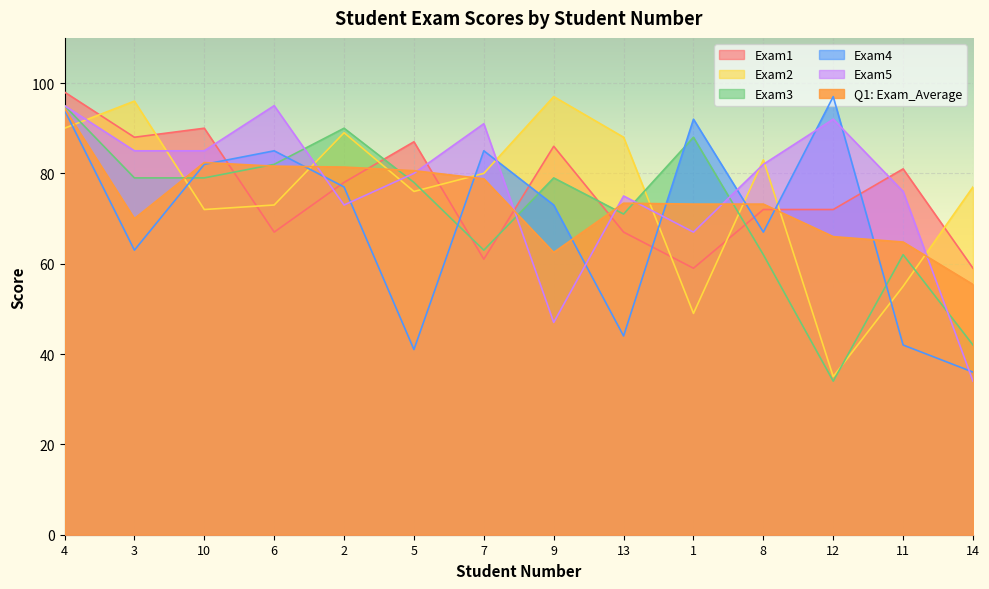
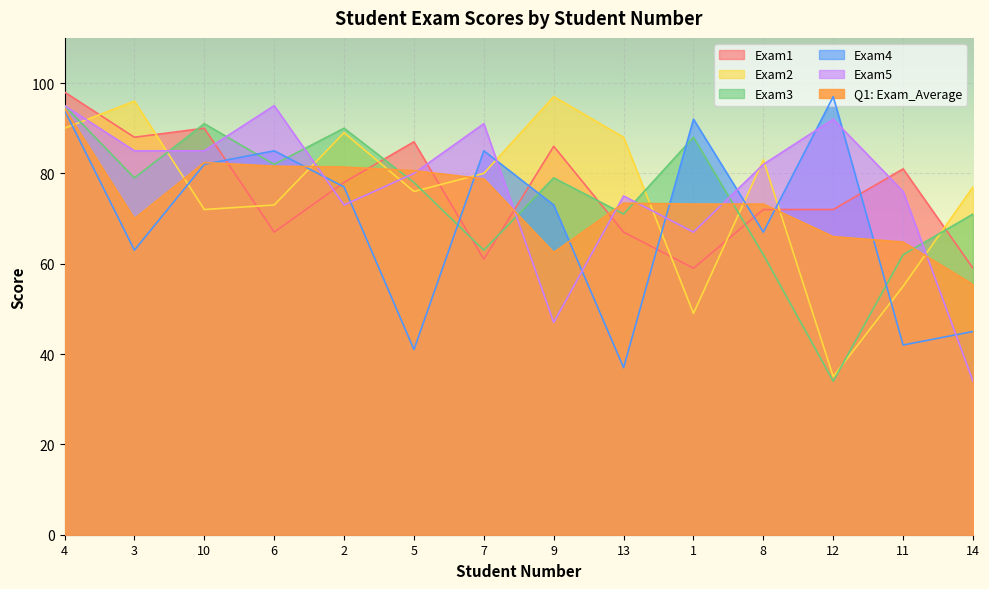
Exam3, 10: 79 -> 91
Exam4, 13: 44 -> 37
Exam3, 14: 42 -> 71
Exam4, 14: 36 -> 45
